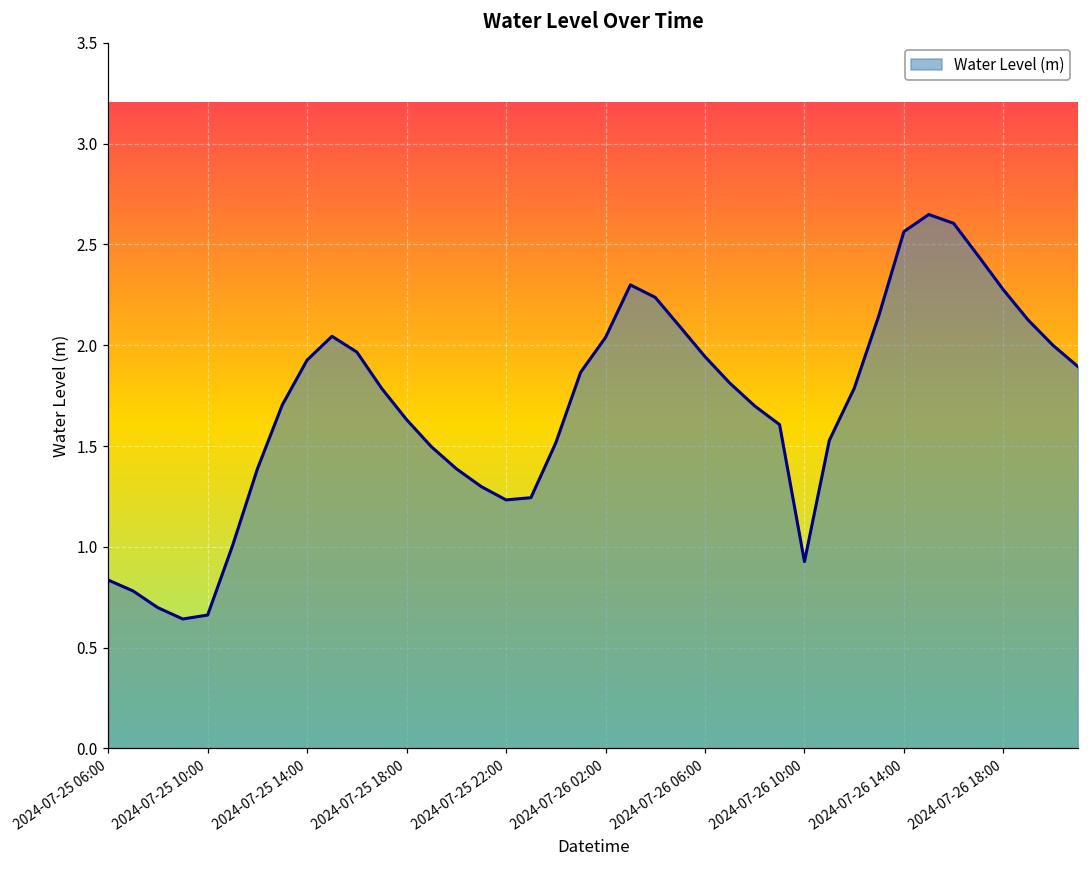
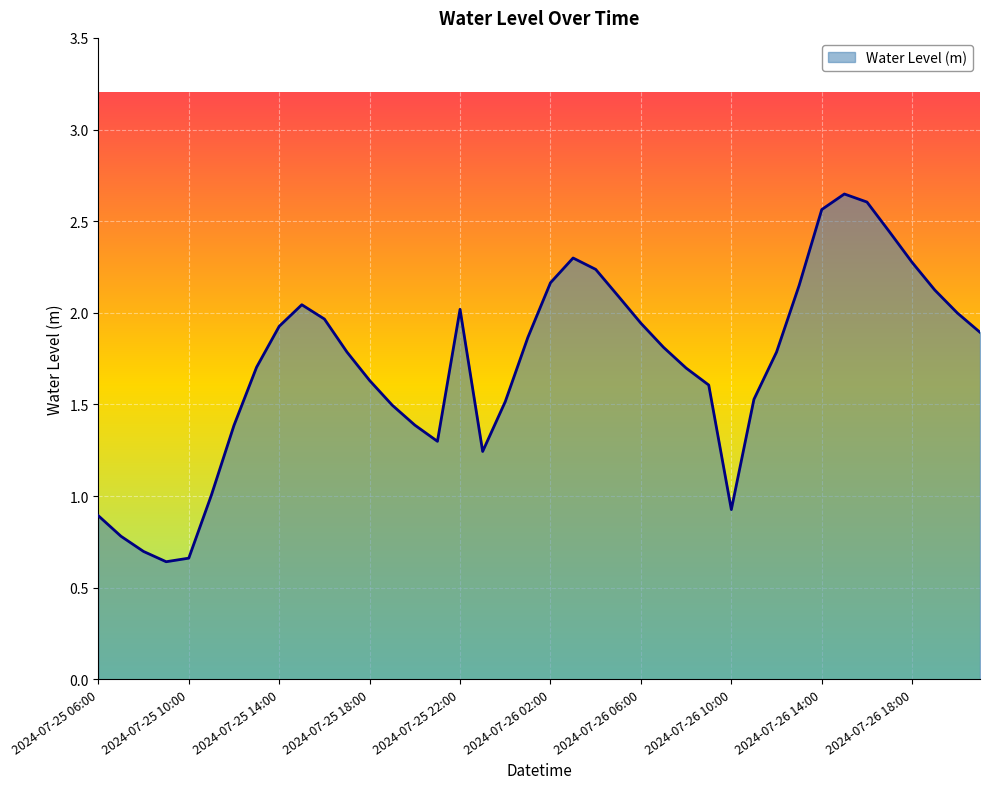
2024-07-25 06:00: 0.84 -> 0.89
2024-07-25 22:00: 1.23 -> 2.02
2024-07-26 02:00: 2.04 -> 2.16
